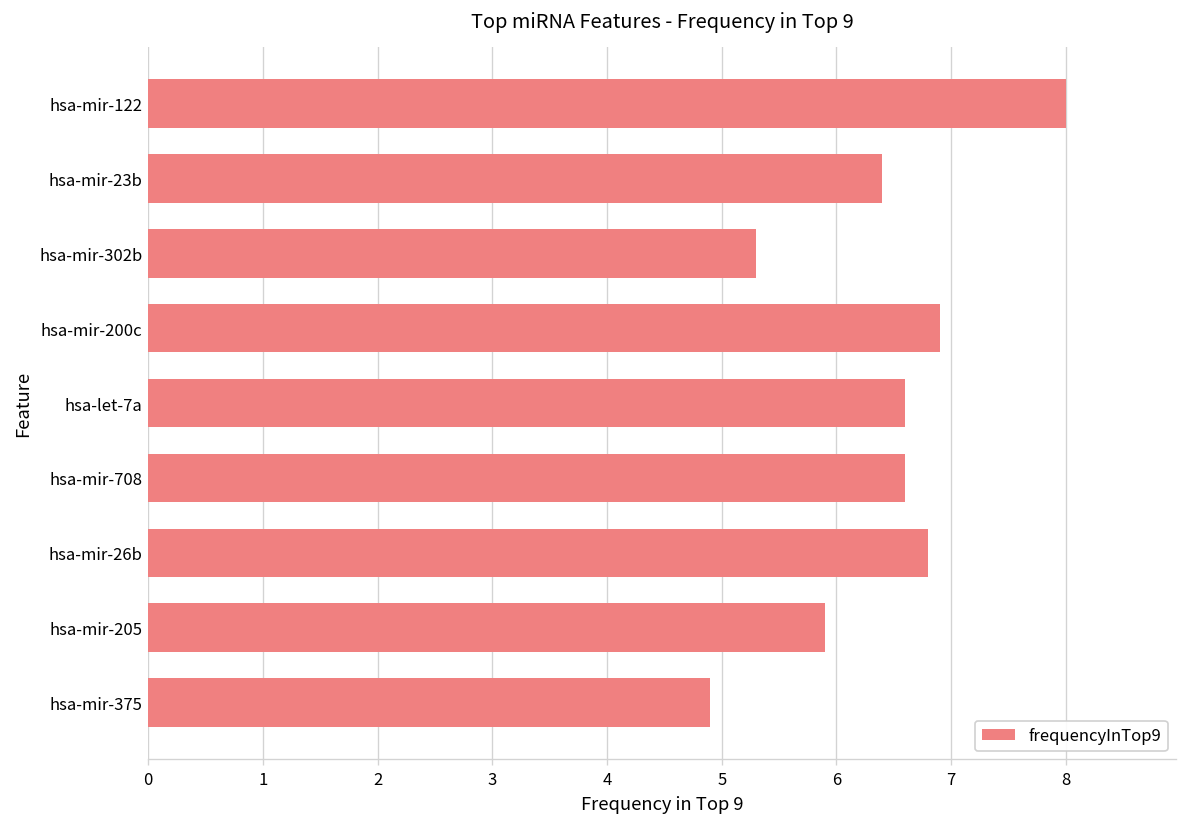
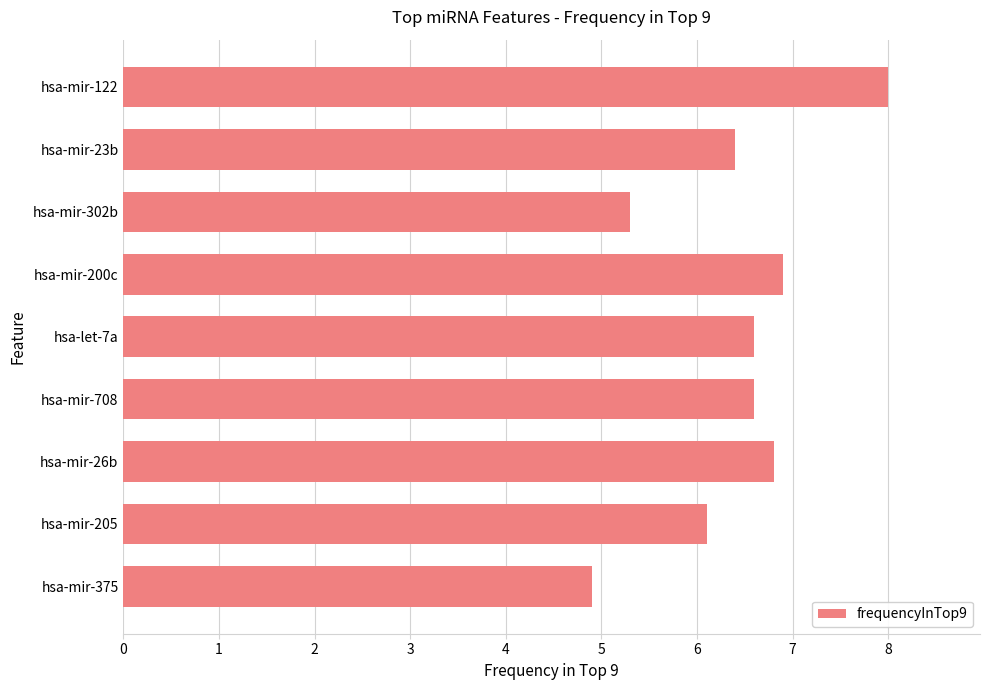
hsa-mir-205: 5.9 -> 6.1
